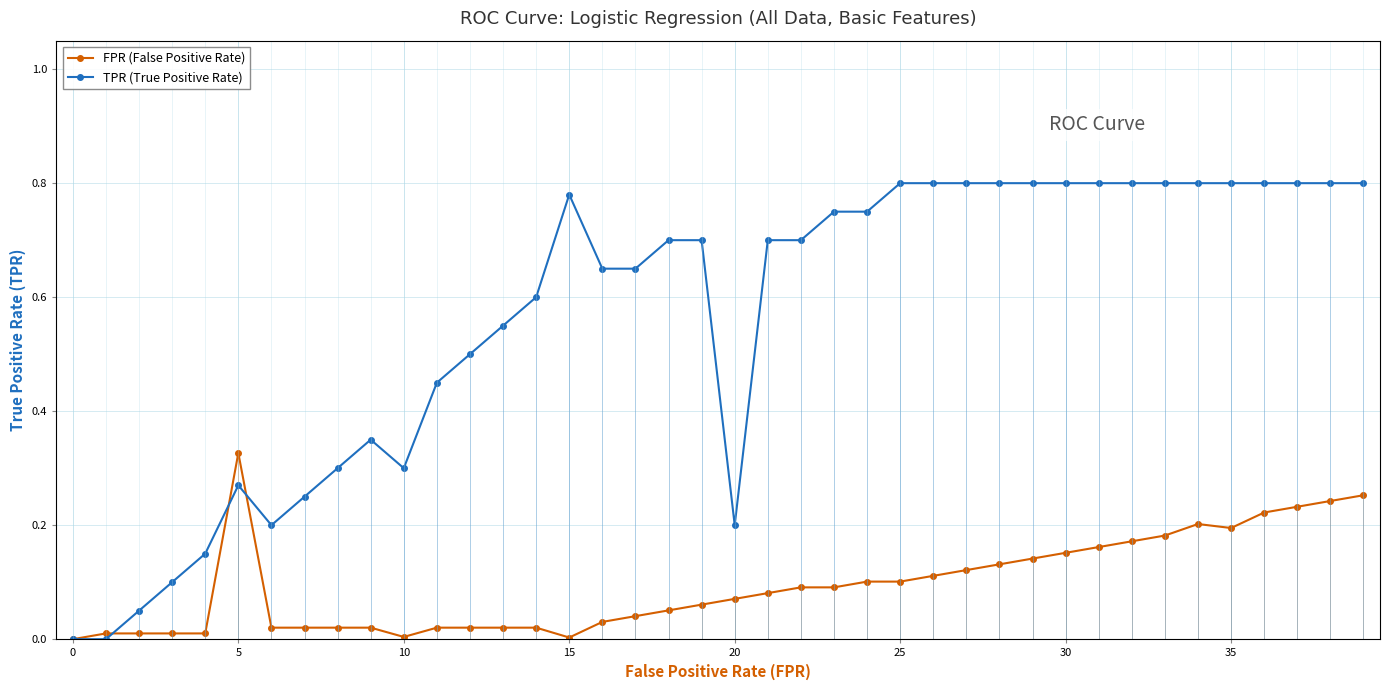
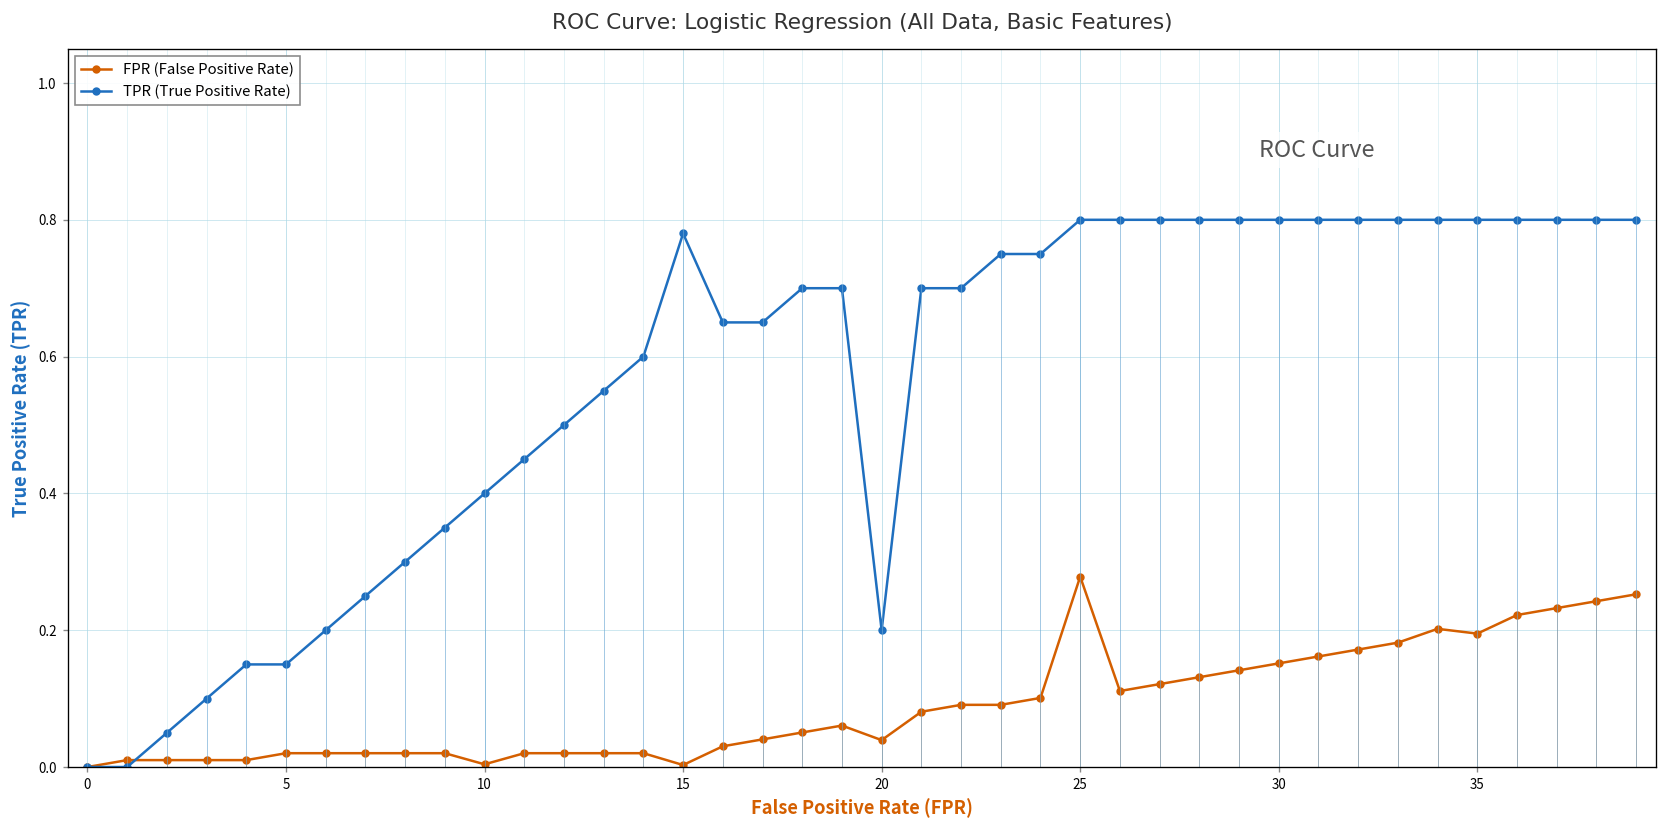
FPR (False Positive Rate), 5: 0.33 -> 0.02
TPR (True Positive Rate), 5: 0.27 -> 0.15
TPR (True Positive Rate), 10: 0.3 -> 0.4
FPR (False Positive Rate), 20: 0.07 -> 0.04
FPR (False Positive Rate), 25: 0.10 -> 0.28
